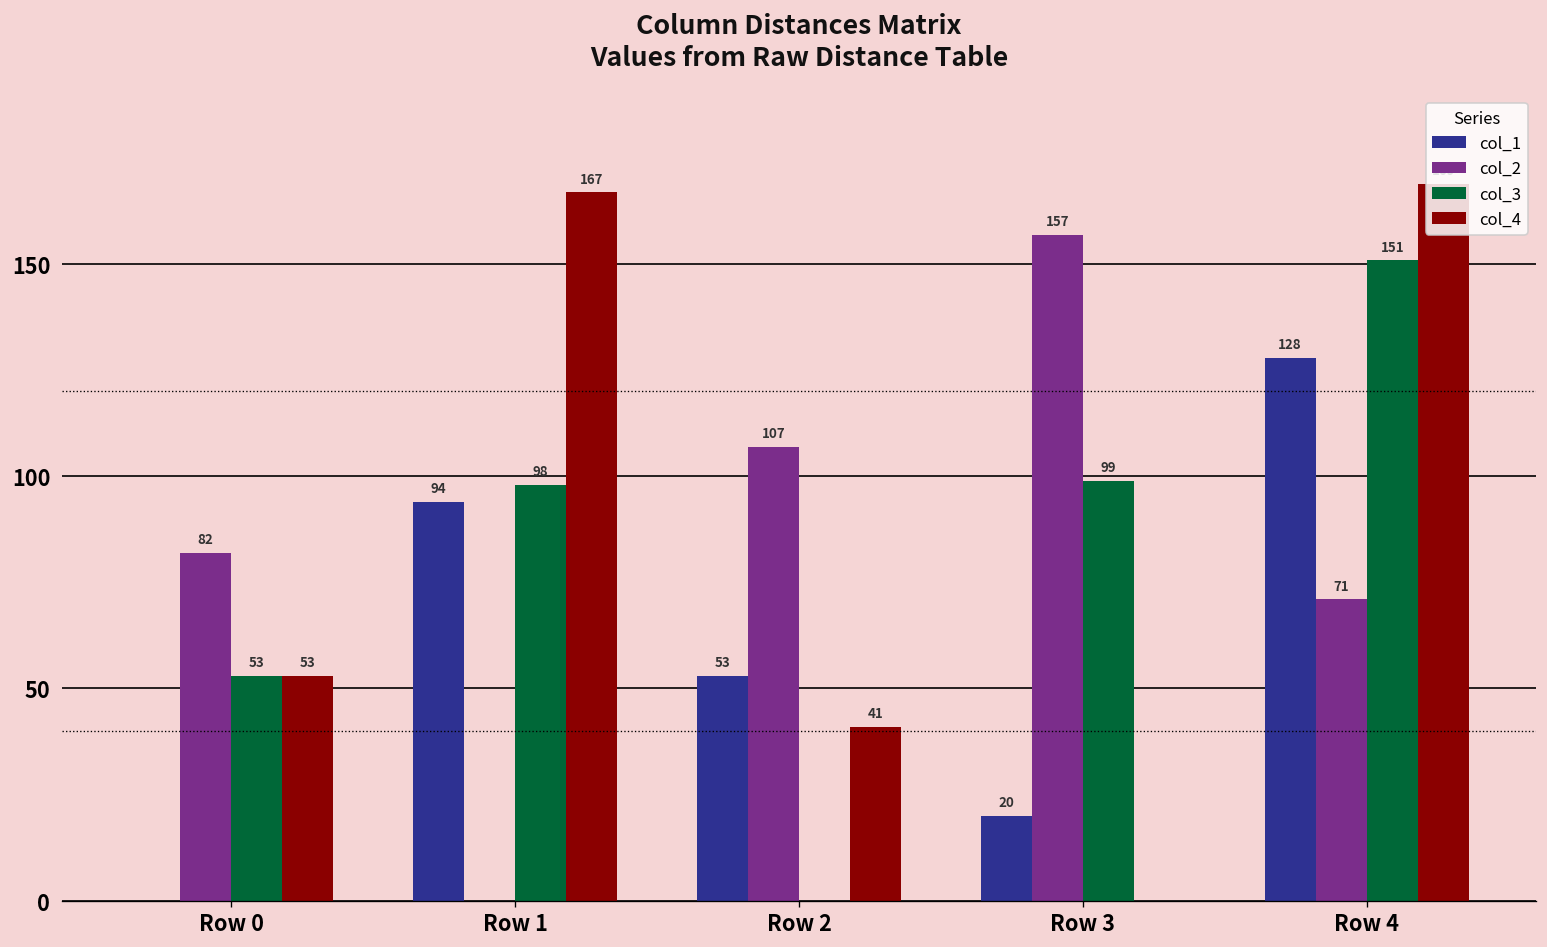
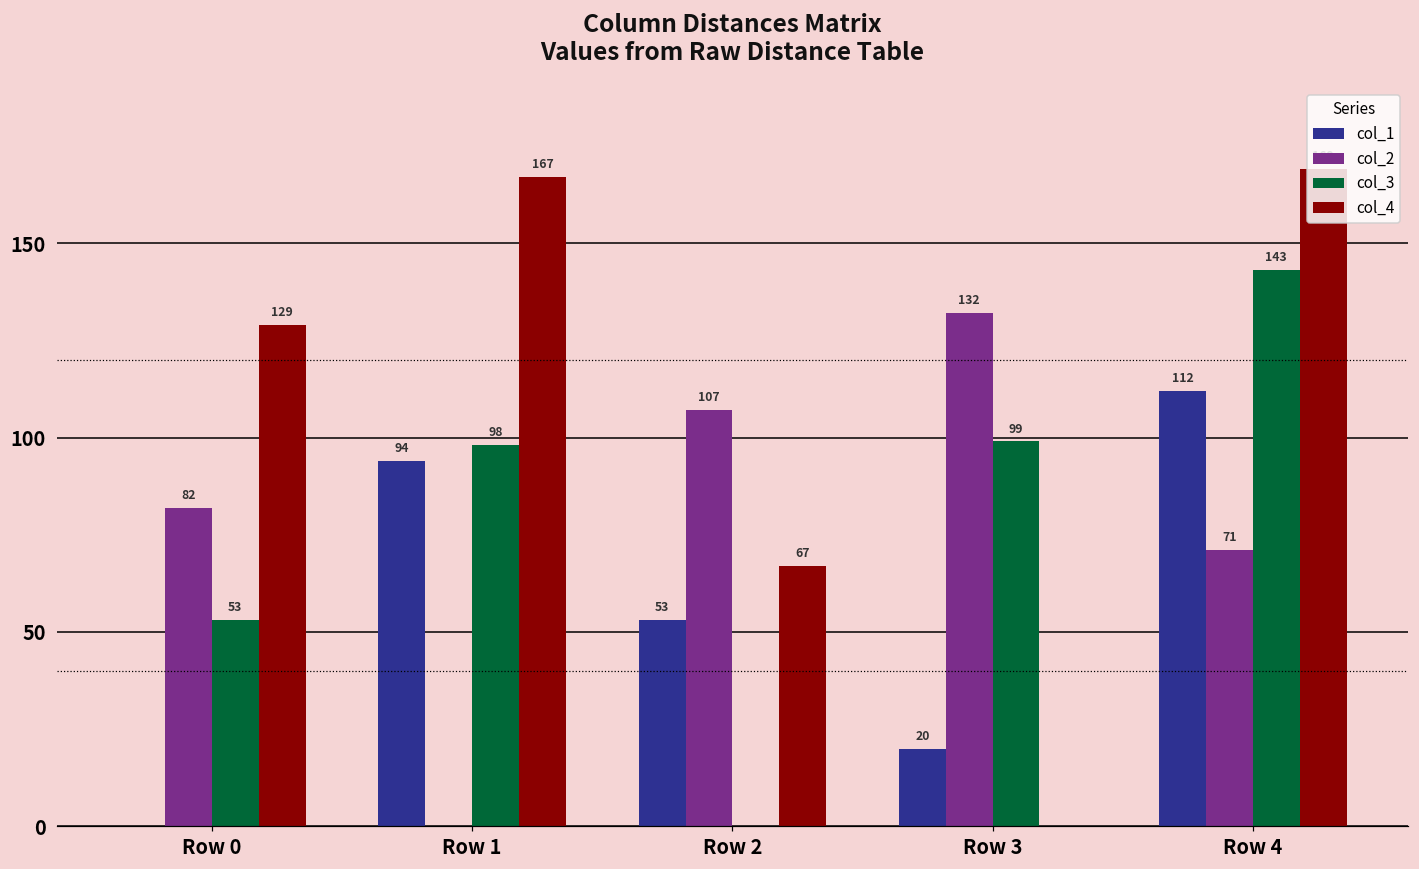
col_4, Row 0: 53 -> 129
col_4, Row 2: 41 -> 67
col_2, Row 3: 157 -> 132
col_1, Row 4: 128 -> 112
col_3, Row 4: 151 -> 143
